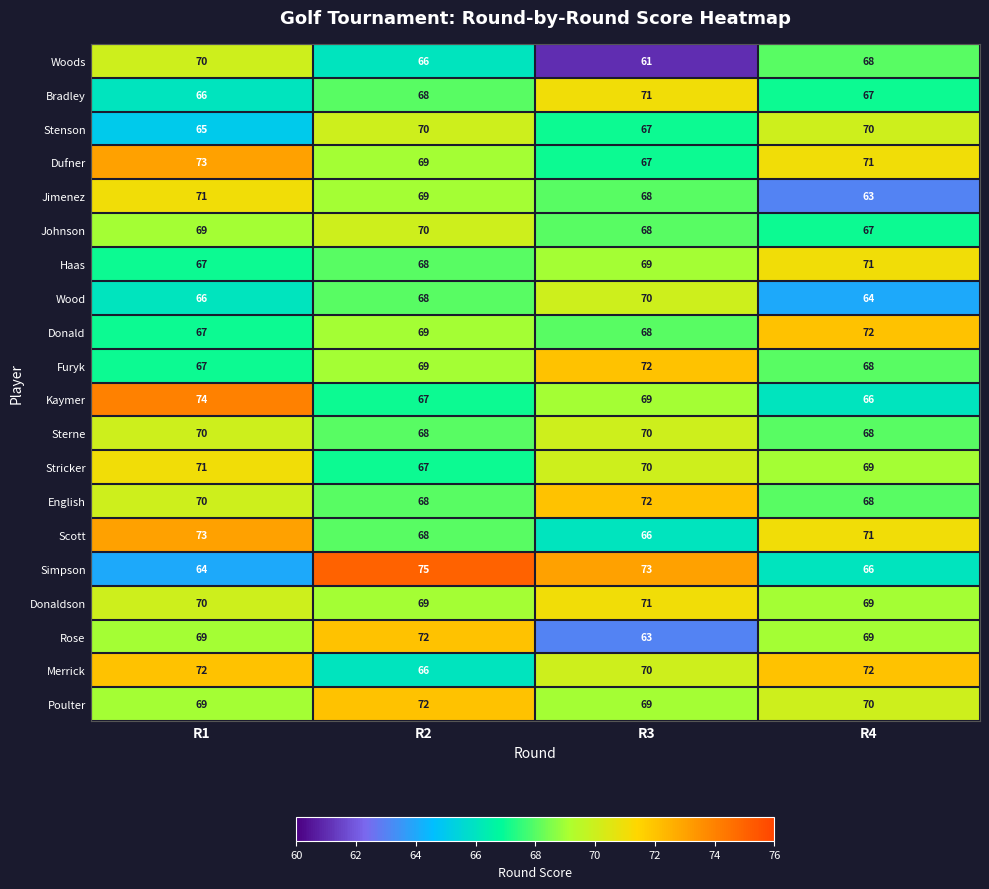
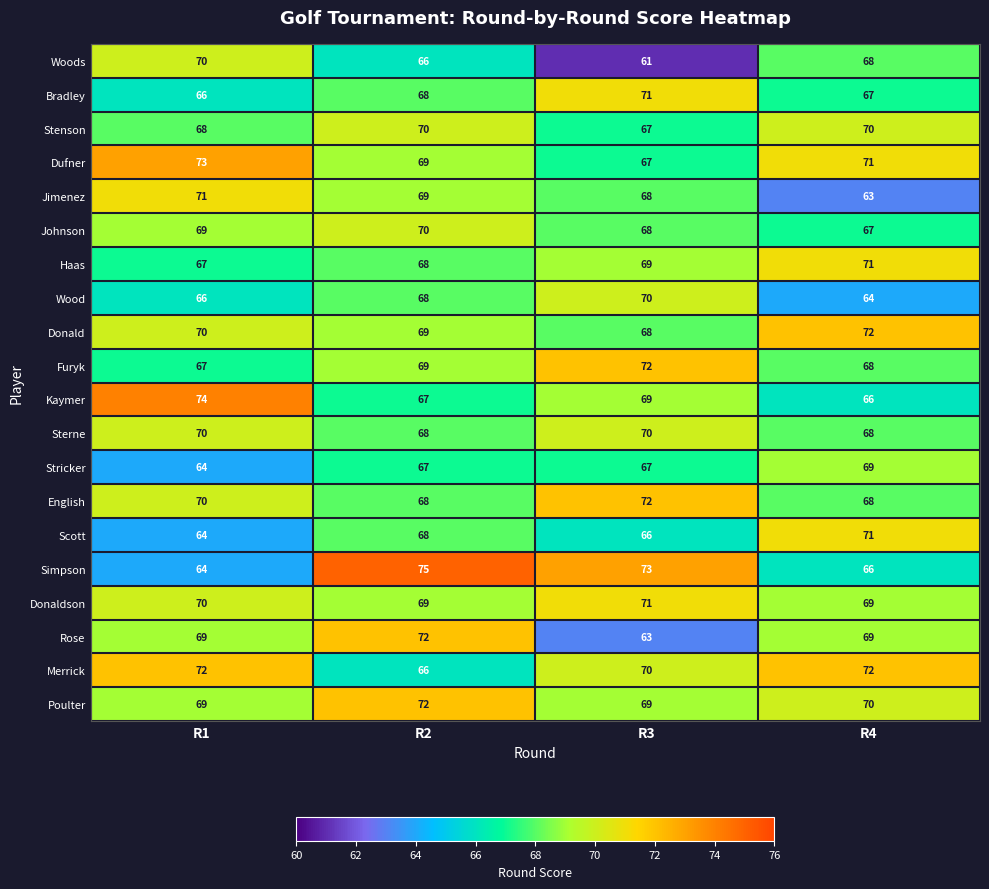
Stenson, R1: 65 -> 68
Donald, R1: 67 -> 70
Stricker, R1: 71 -> 64
Stricker, R3: 70 -> 67
Scott, R1: 73 -> 64
